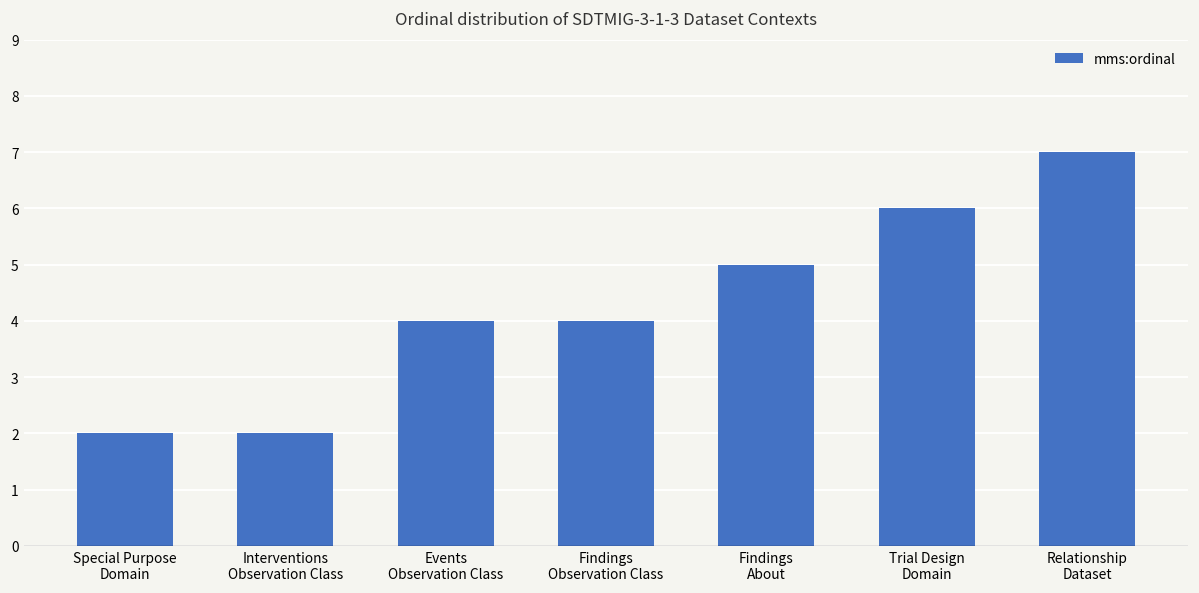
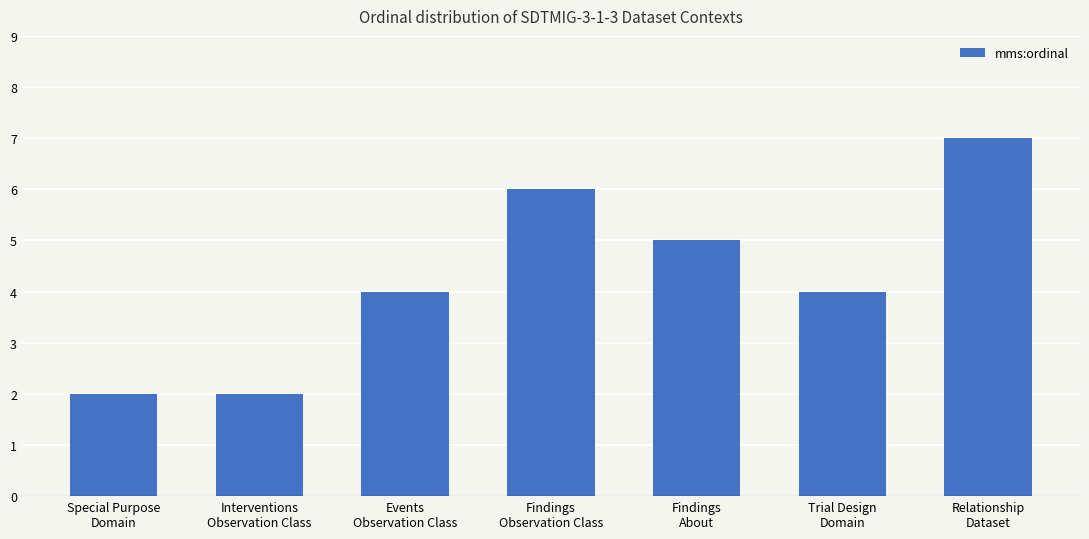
Findings Observation Class: 4 -> 6
Trial Design Domain: 6 -> 4
